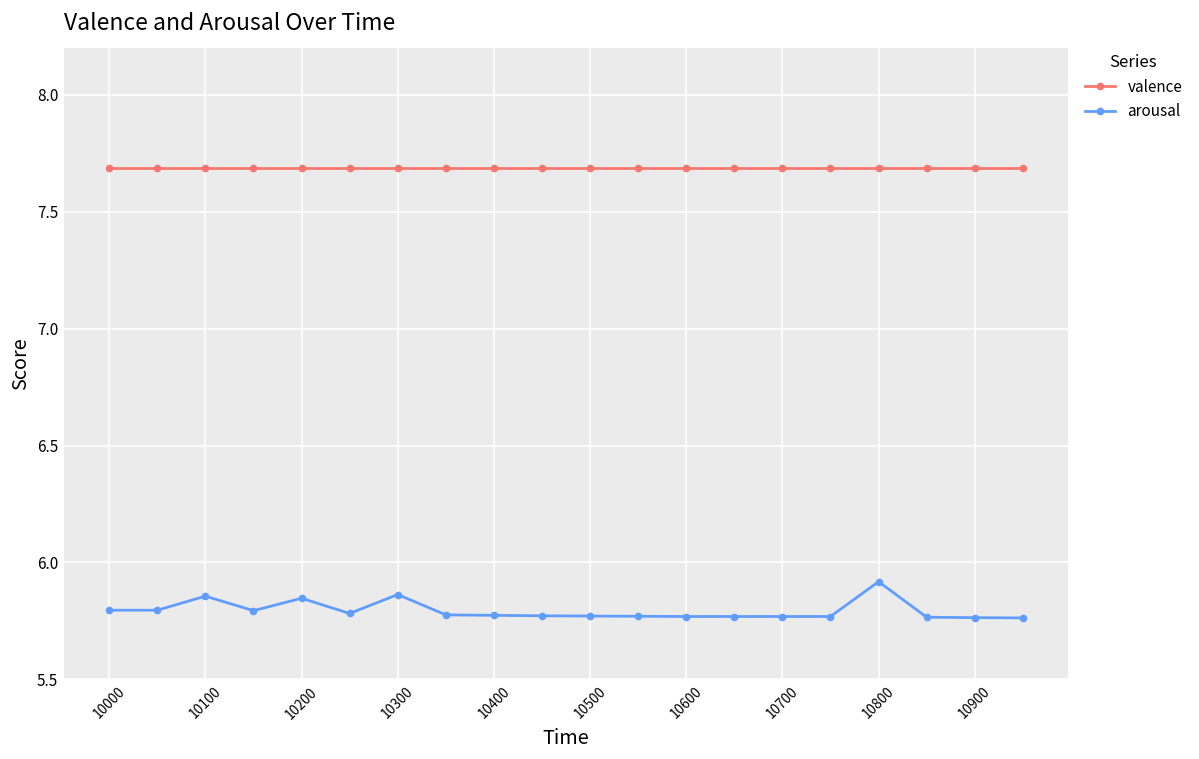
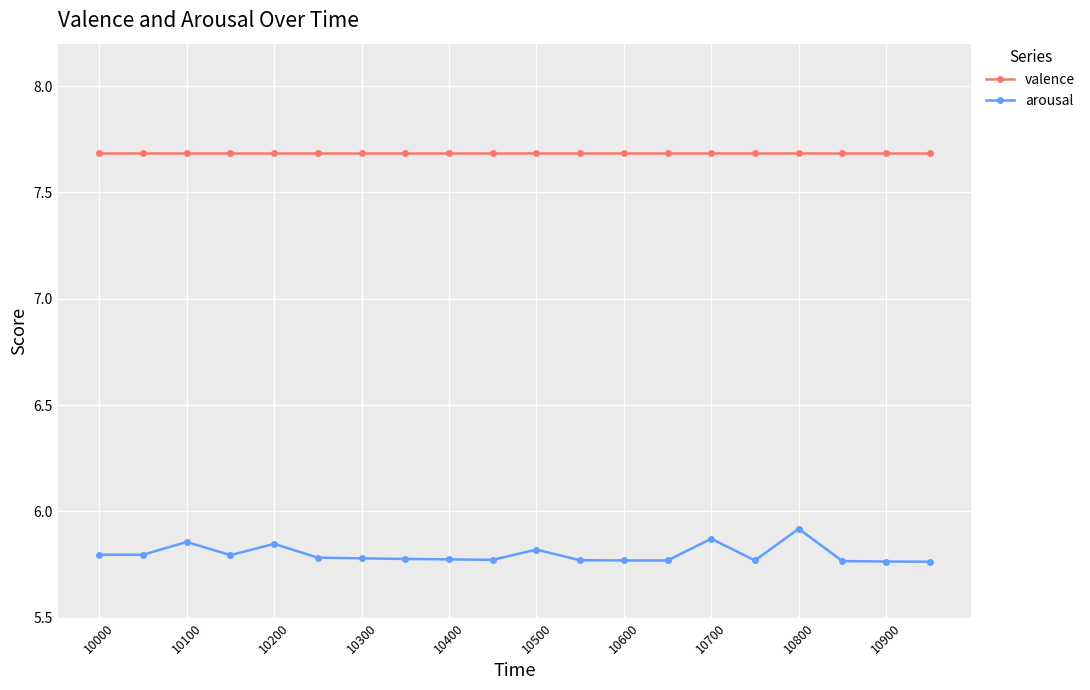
arousal, 10300: 5.86 -> 5.78
arousal, 10500: 5.77 -> 5.82
arousal, 10700: 5.77 -> 5.87
